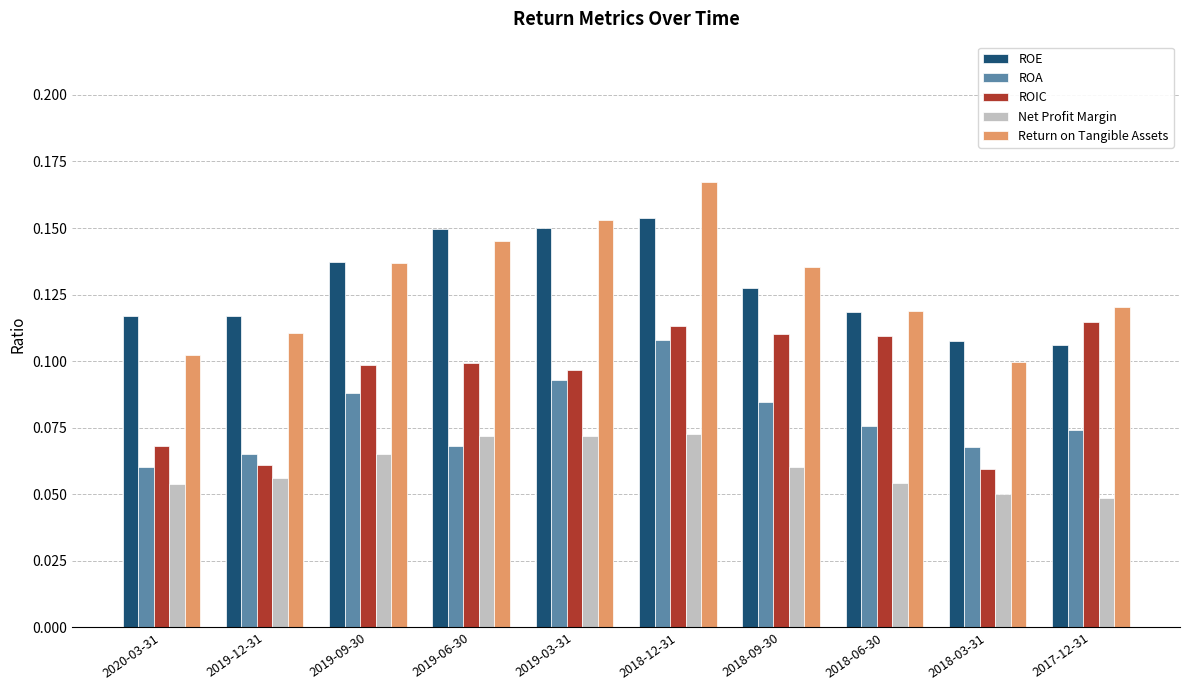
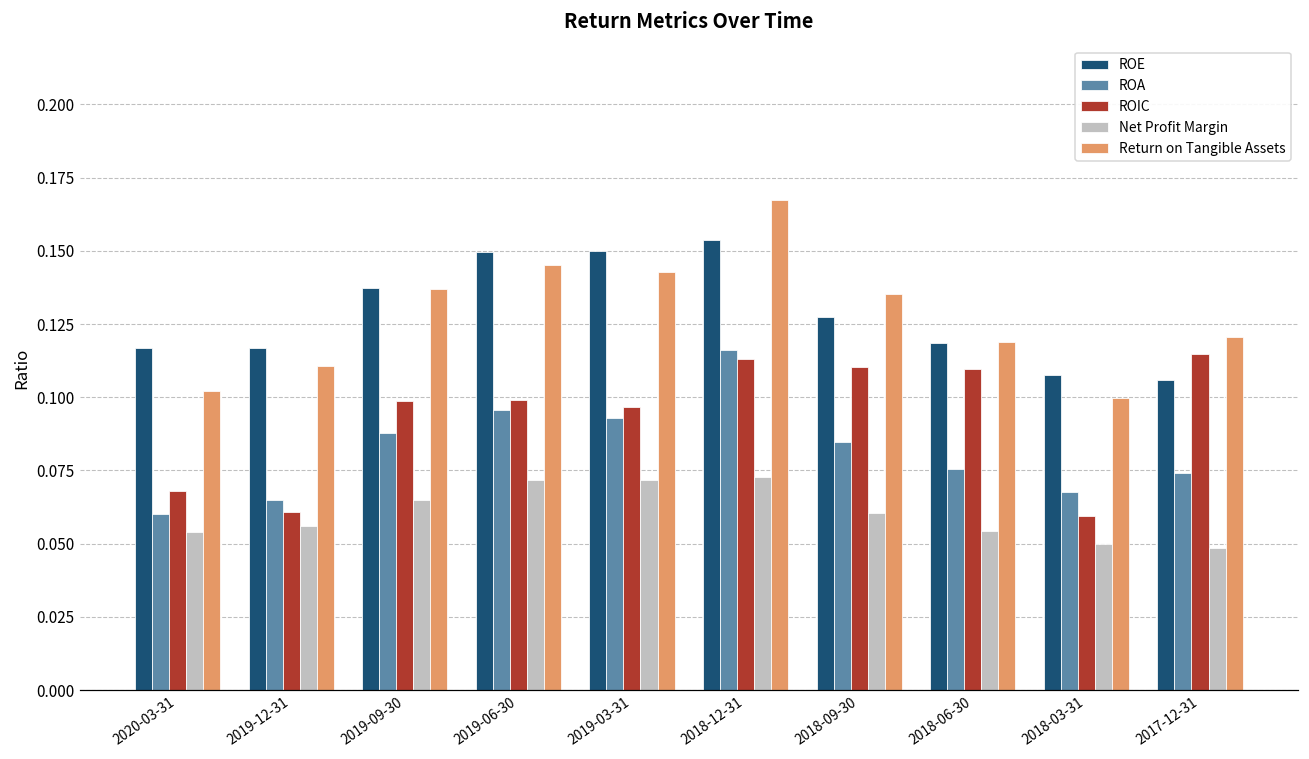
ROA, 2019-06-30: 0.068 -> 0.096
Return on Tangible Assets, 2019-03-31: 0.153 -> 0.143
ROA, 2018-12-31: 0.108 -> 0.116
